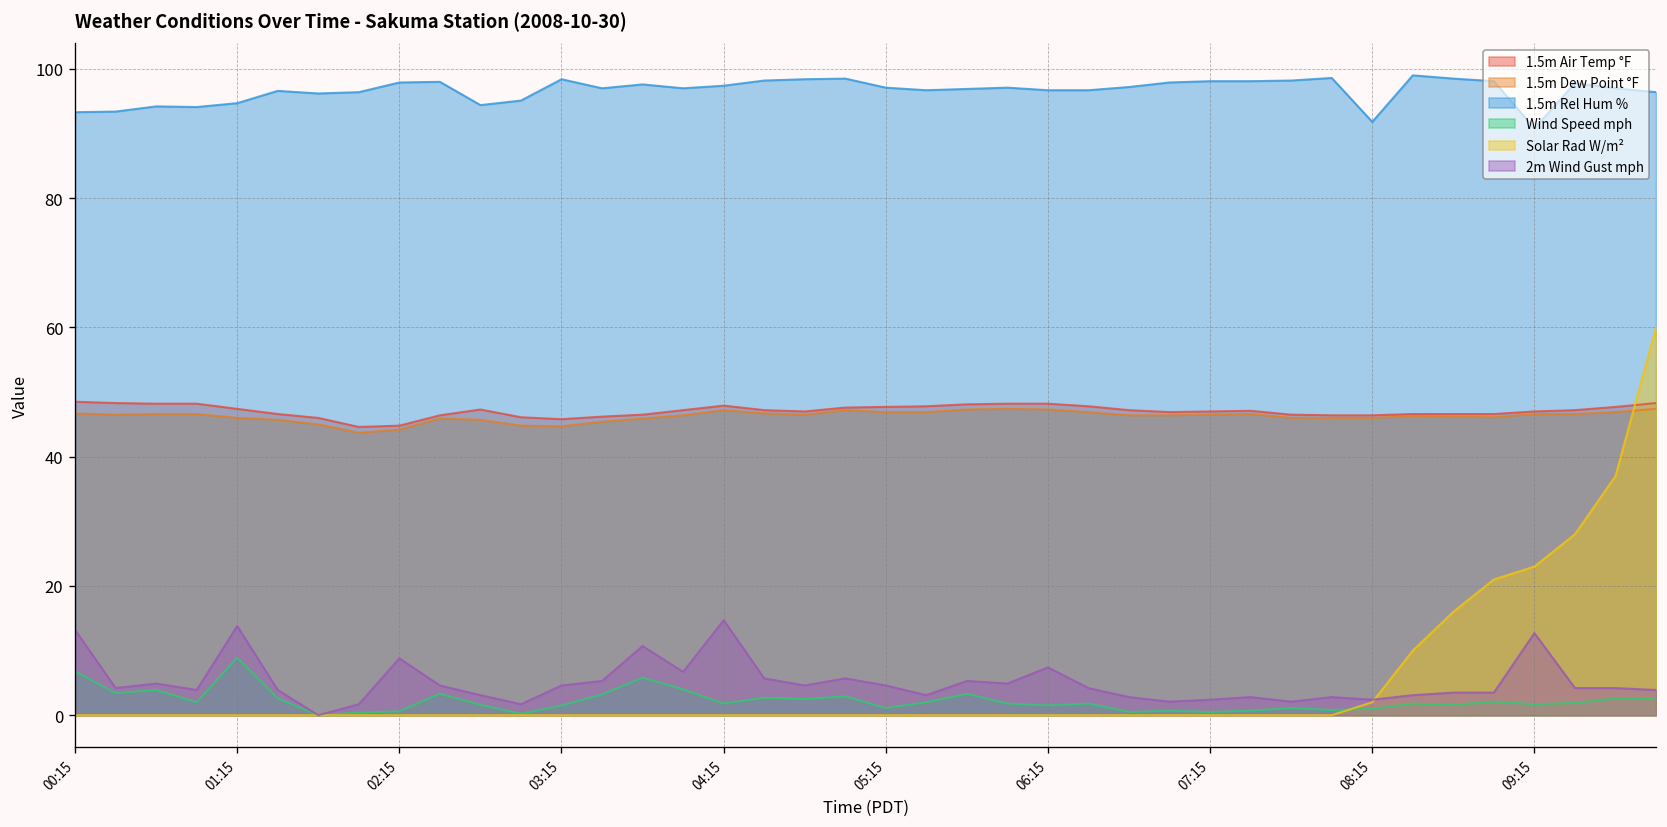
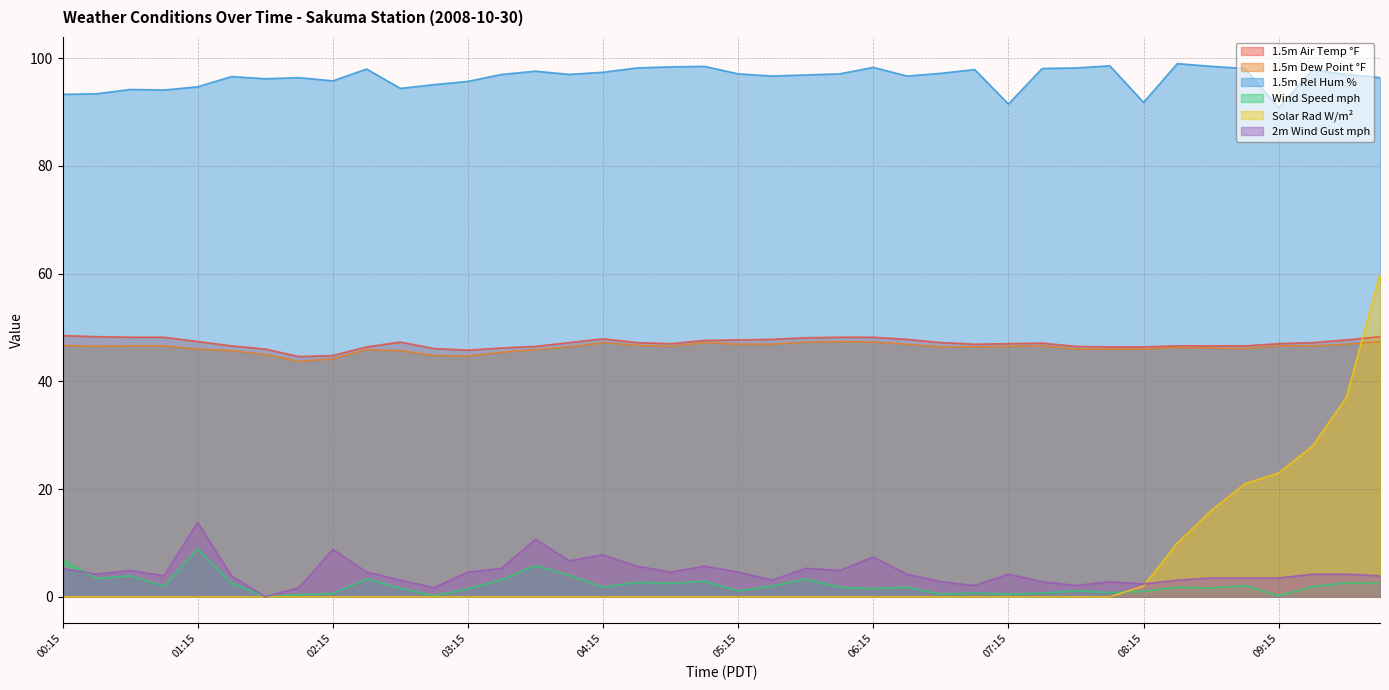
2m Wind Gust mph, 00:15: 13 -> 5
1.5m Rel Hum %, 02:15: 98 -> 96
1.5m Rel Hum %, 03:15: 98 -> 96
2m Wind Gust mph, 04:15: 15 -> 8
1.5m Rel Hum %, 06:15: 97 -> 98
1.5m Rel Hum %, 07:15: 98 -> 92
2m Wind Gust mph, 07:15: 2 -> 4
Wind Speed mph, 09:15: 2 -> 0
2m Wind Gust mph, 09:15: 13 -> 4
